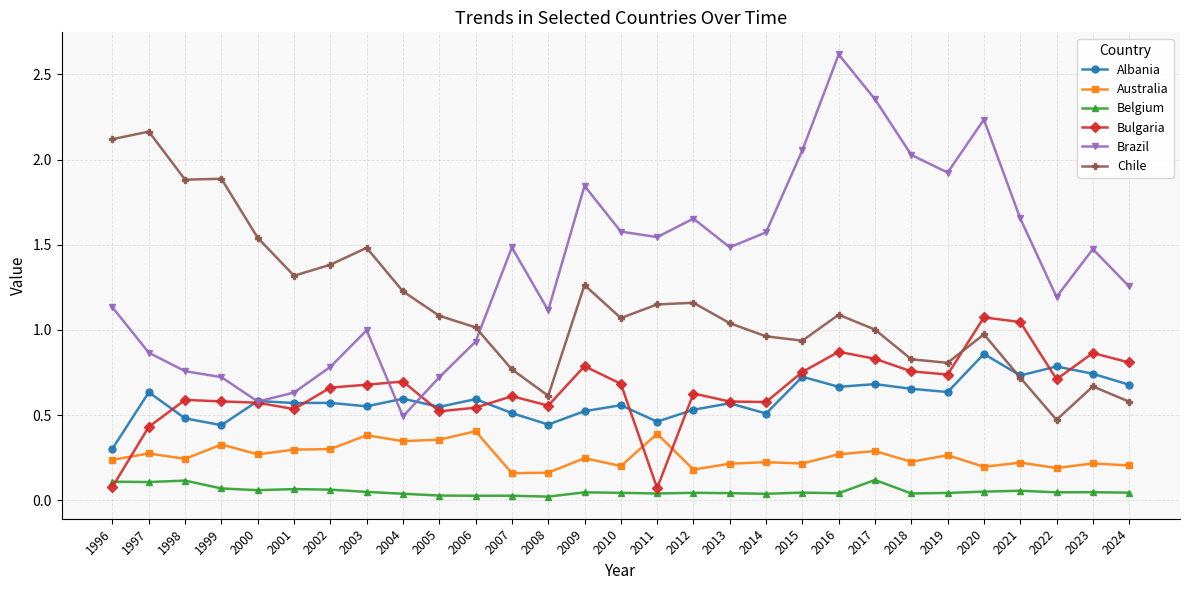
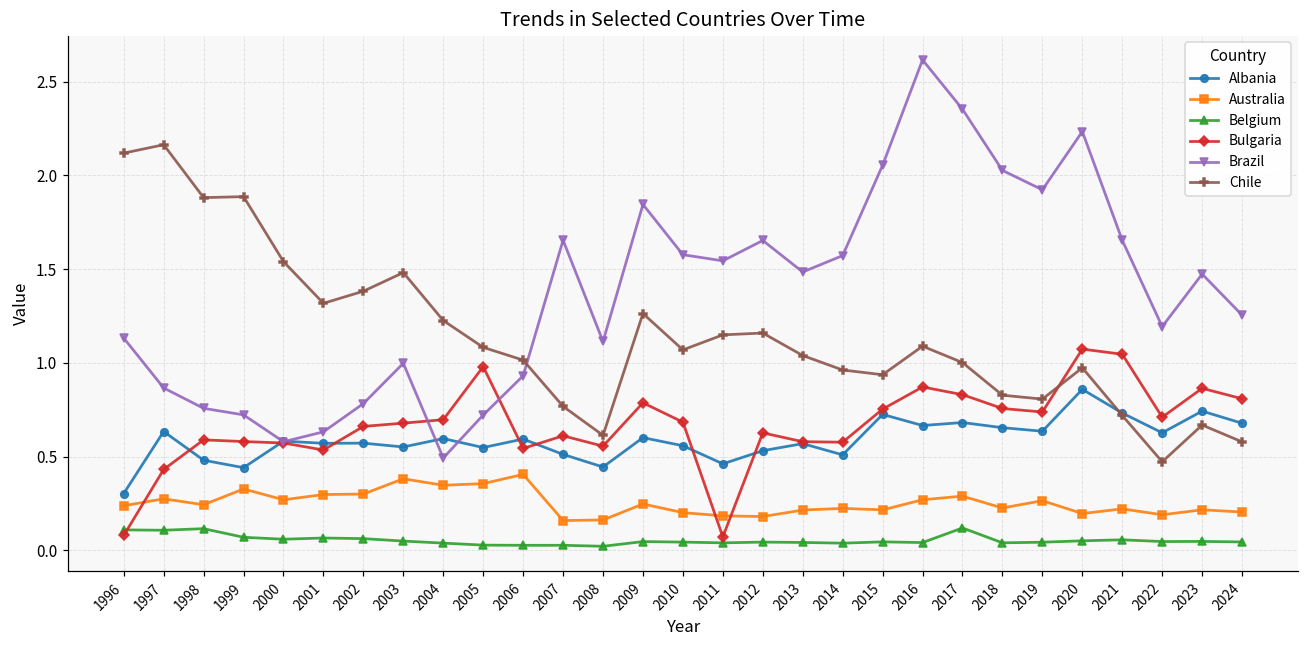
Bulgaria, 2005: 0.52 -> 0.98
Brazil, 2007: 1.48 -> 1.65
Albania, 2009: 0.52 -> 0.60
Australia, 2011: 0.39 -> 0.18
Albania, 2022: 0.78 -> 0.63
